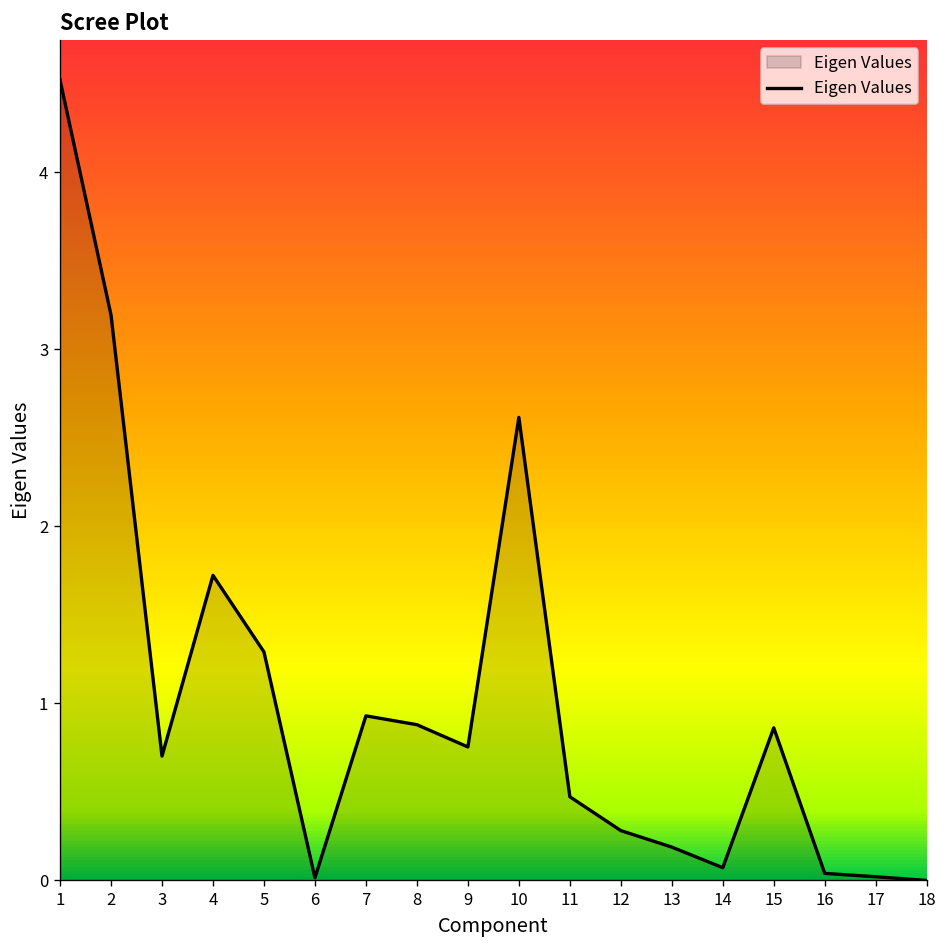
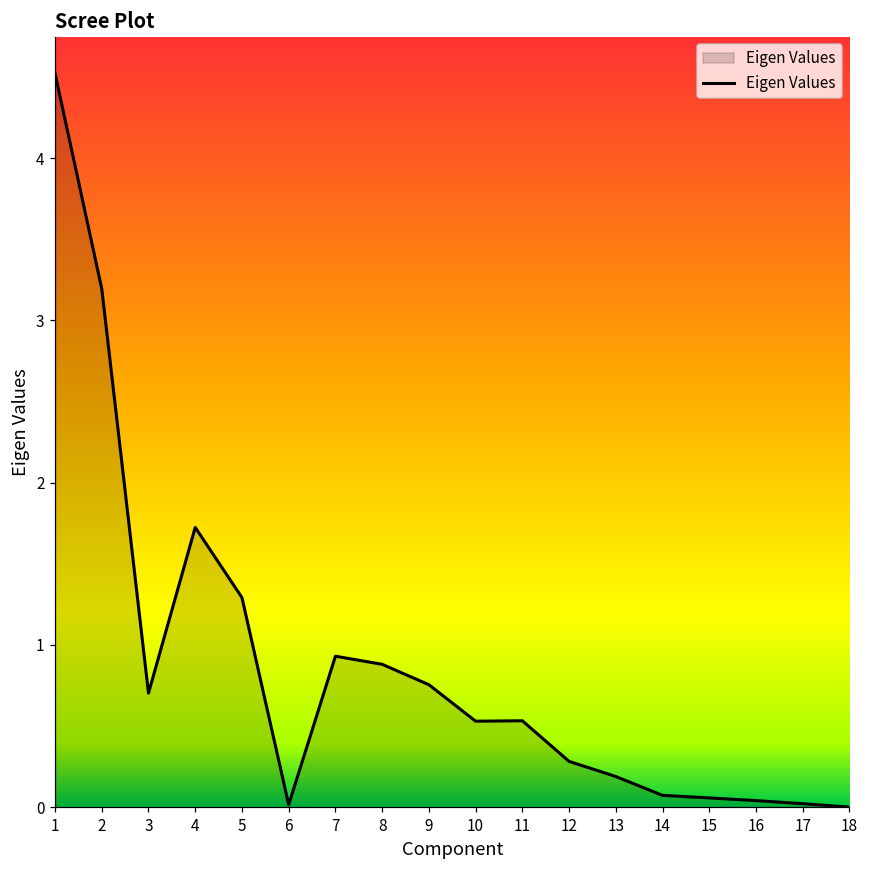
10: 2.62 -> 0.53
11: 0.47 -> 0.53
15: 0.86 -> 0.06
